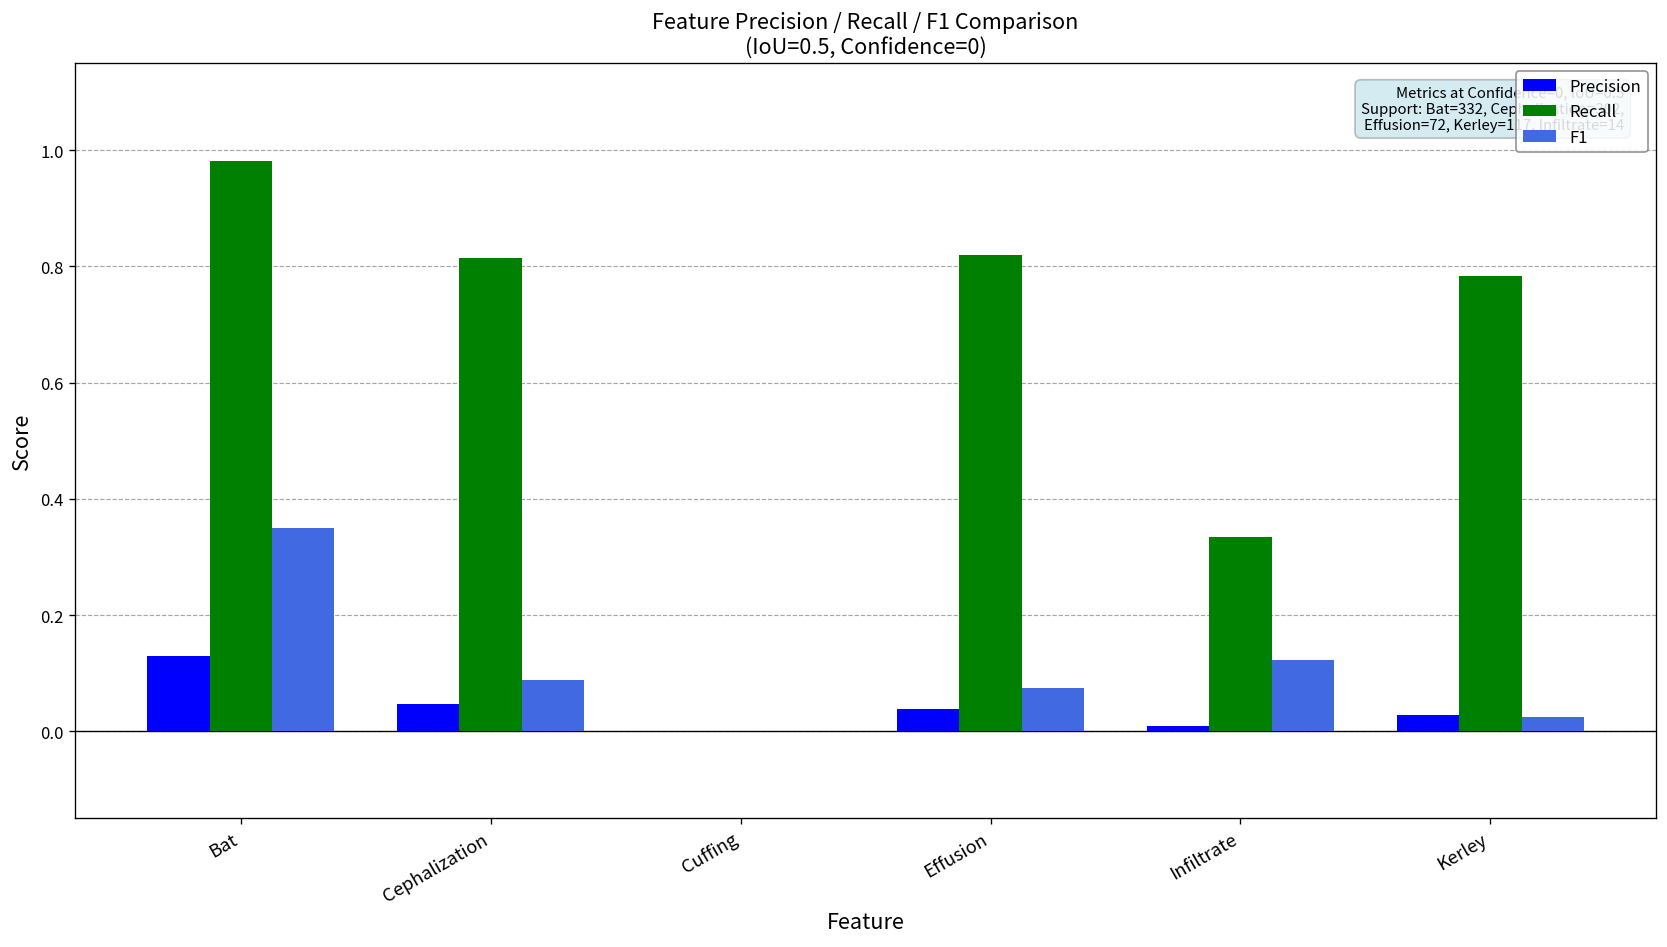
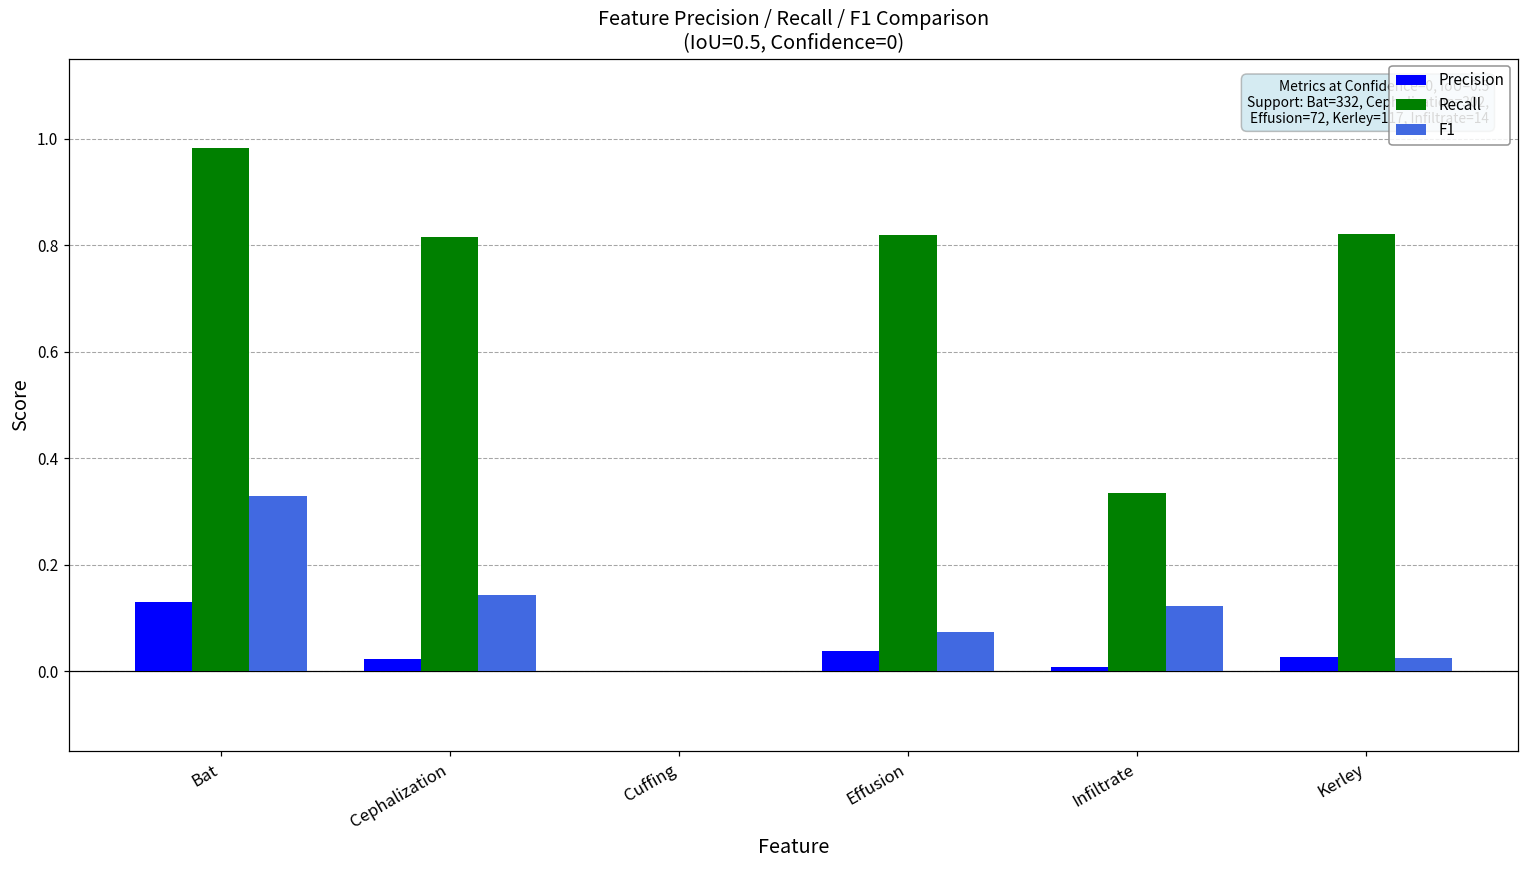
F1, Bat: 0.35 -> 0.33
Precision, Cephalization: 0.05 -> 0.02
F1, Cephalization: 0.09 -> 0.14
Recall, Kerley: 0.78 -> 0.82
